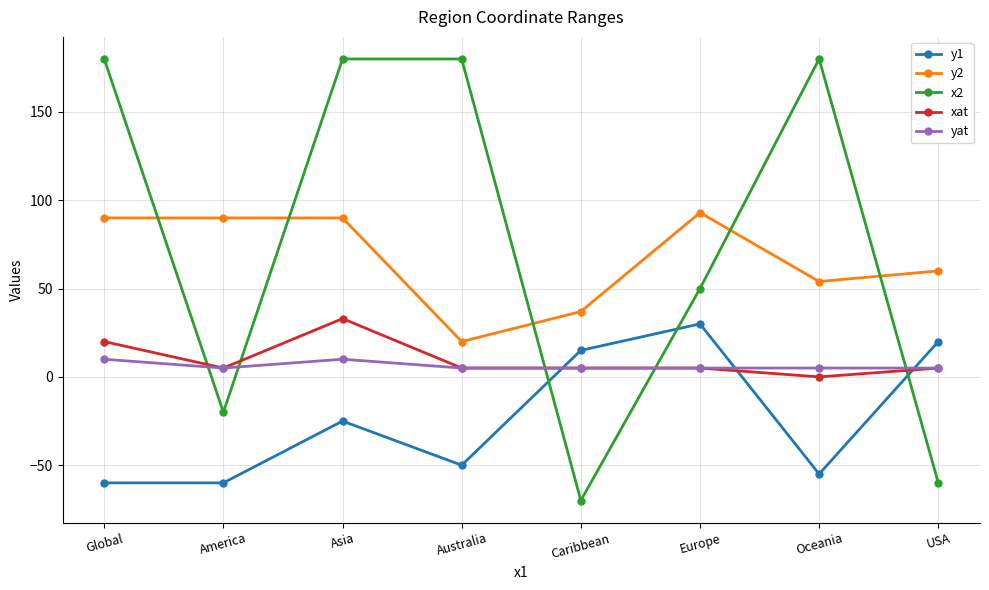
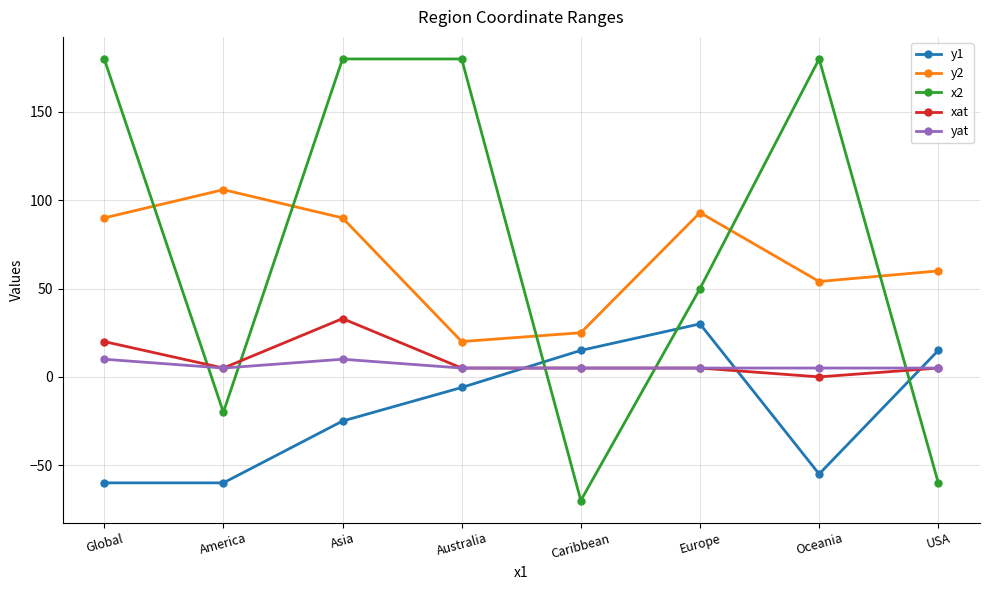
y2, America: 90 -> 106
y1, Australia: -50 -> -6
y2, Caribbean: 37 -> 25
y1, USA: 20 -> 15
